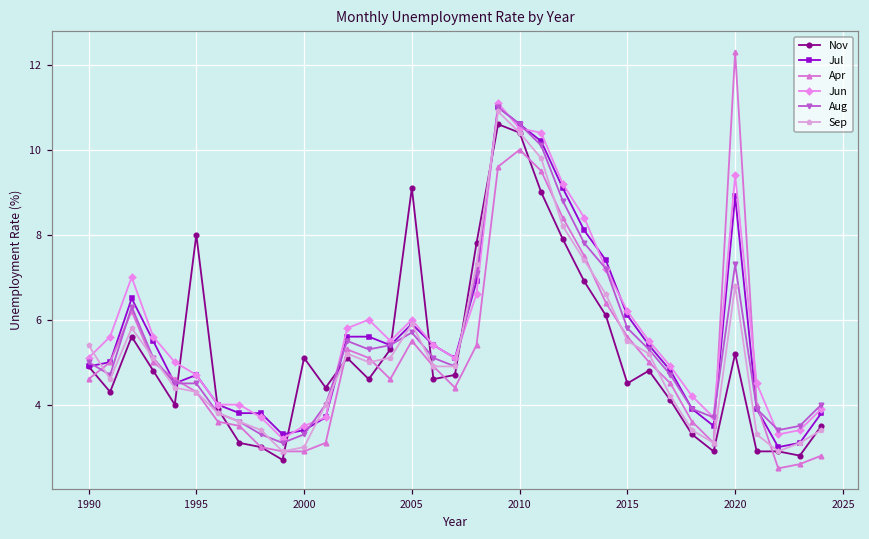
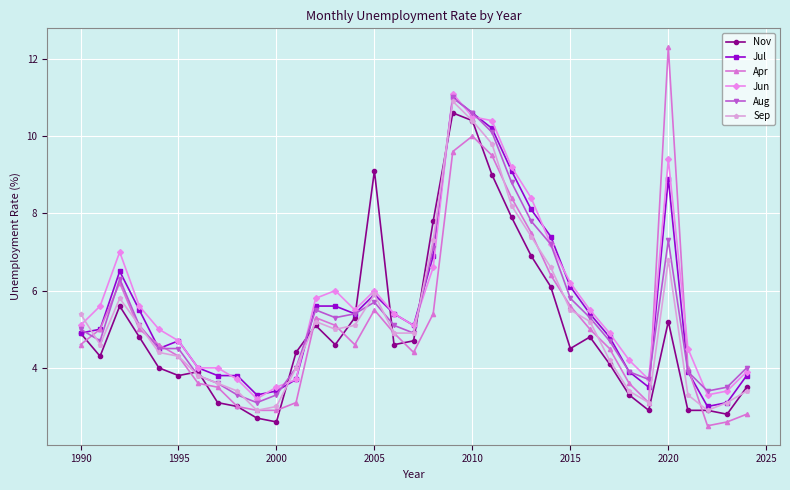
Nov, 1995: 8.0 -> 3.8
Nov, 2000: 5.1 -> 2.6
